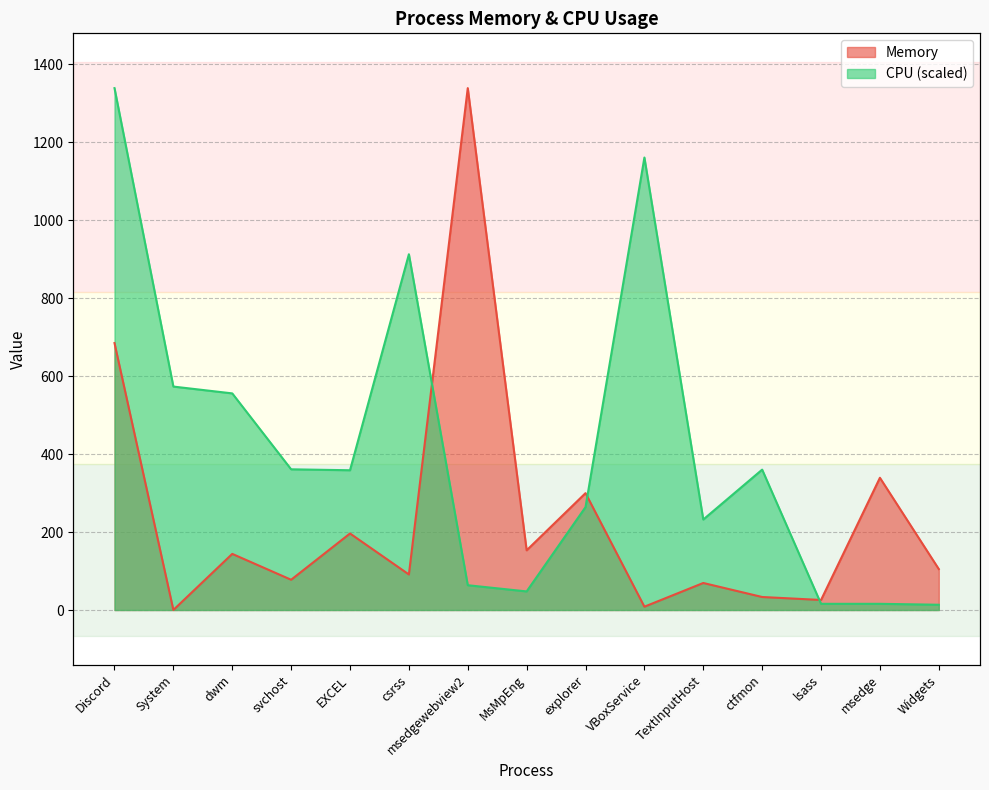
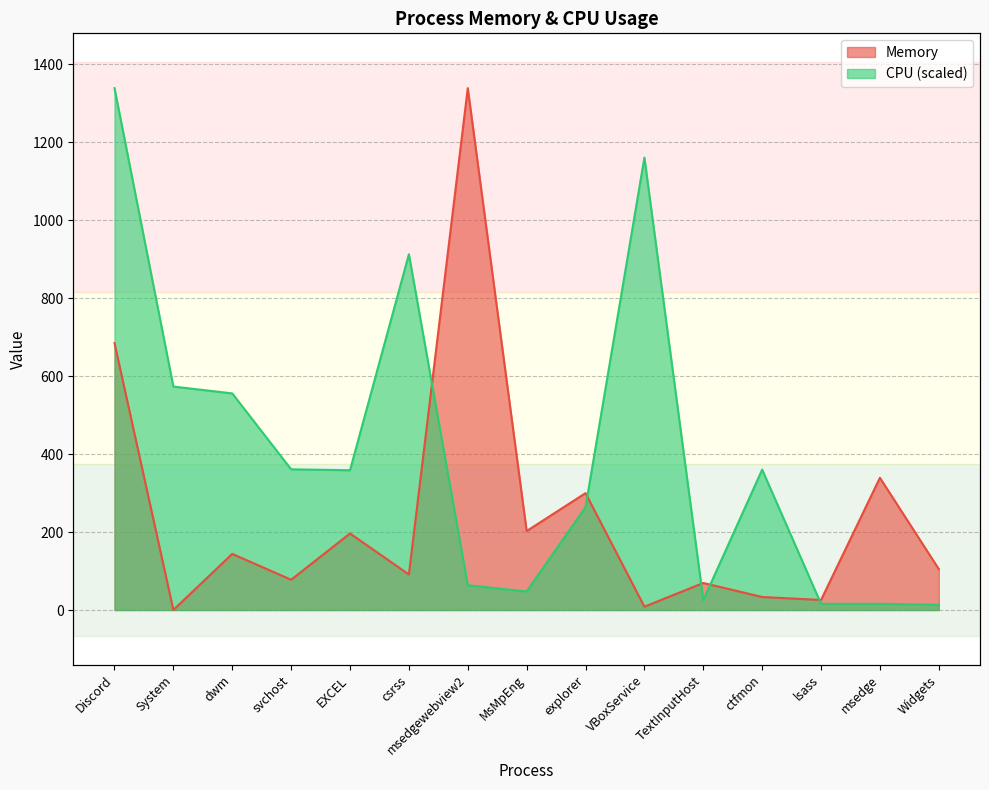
Memory, MsMpEng: 150 -> 200
CPU (scaled), TextInputHost: 230 -> 30
